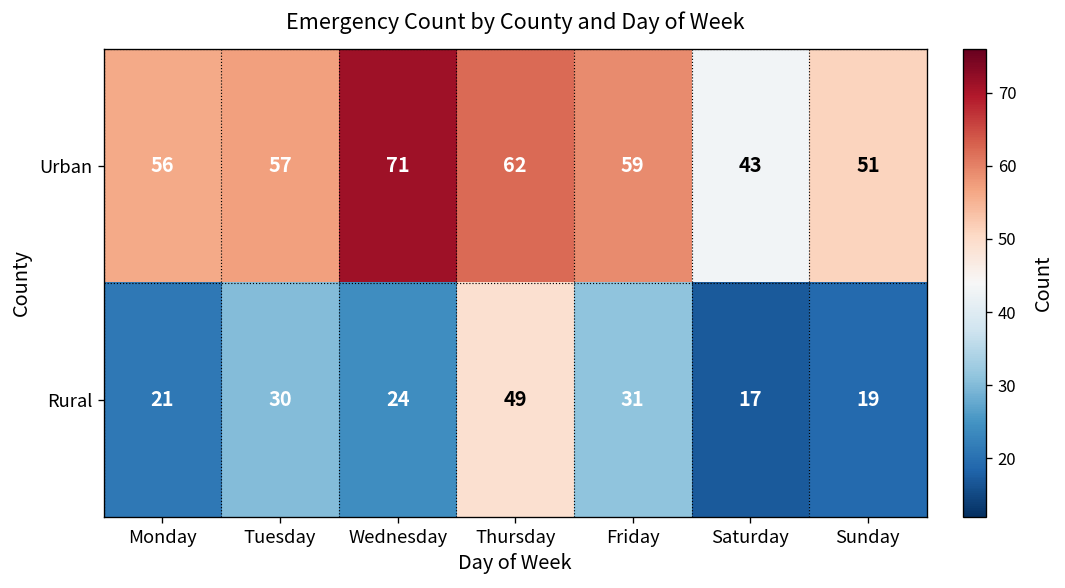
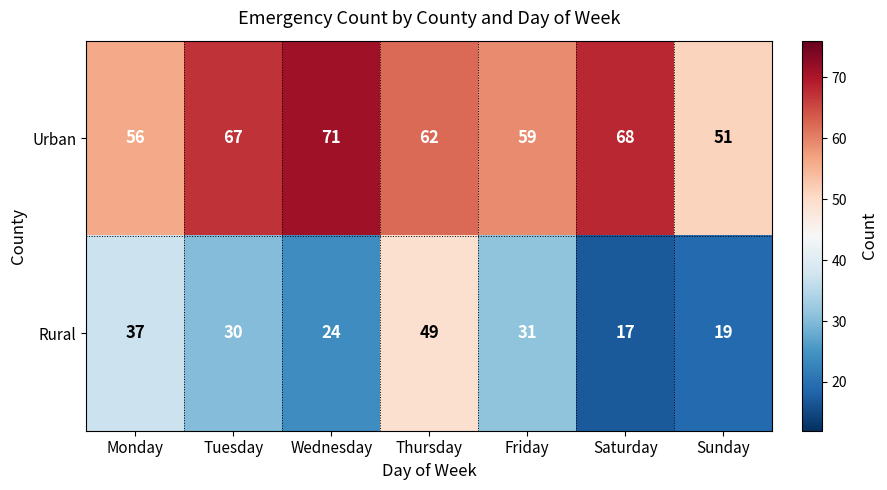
Urban, Tuesday: 57 -> 67
Urban, Saturday: 43 -> 68
Rural, Monday: 21 -> 37
